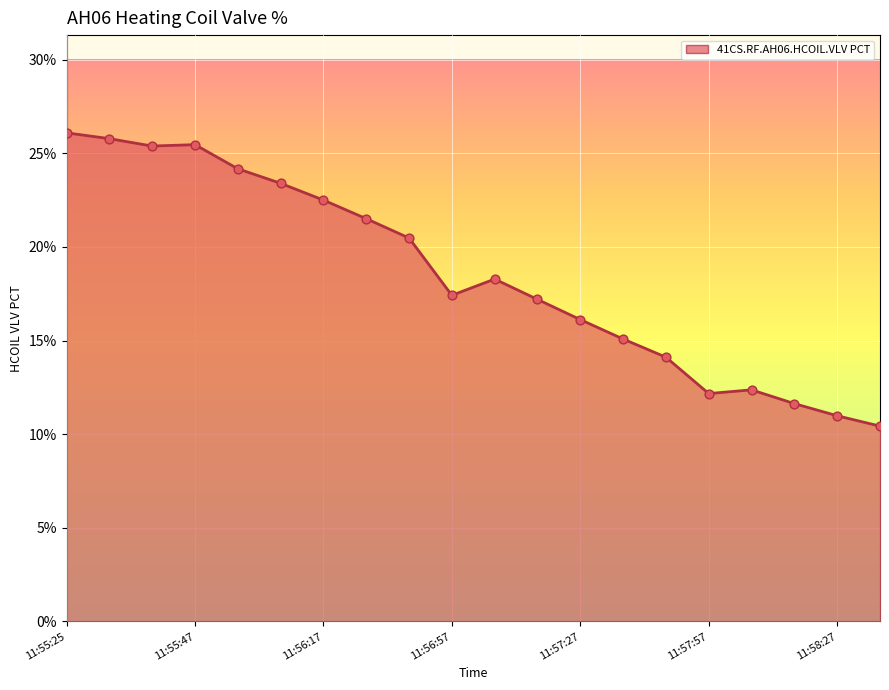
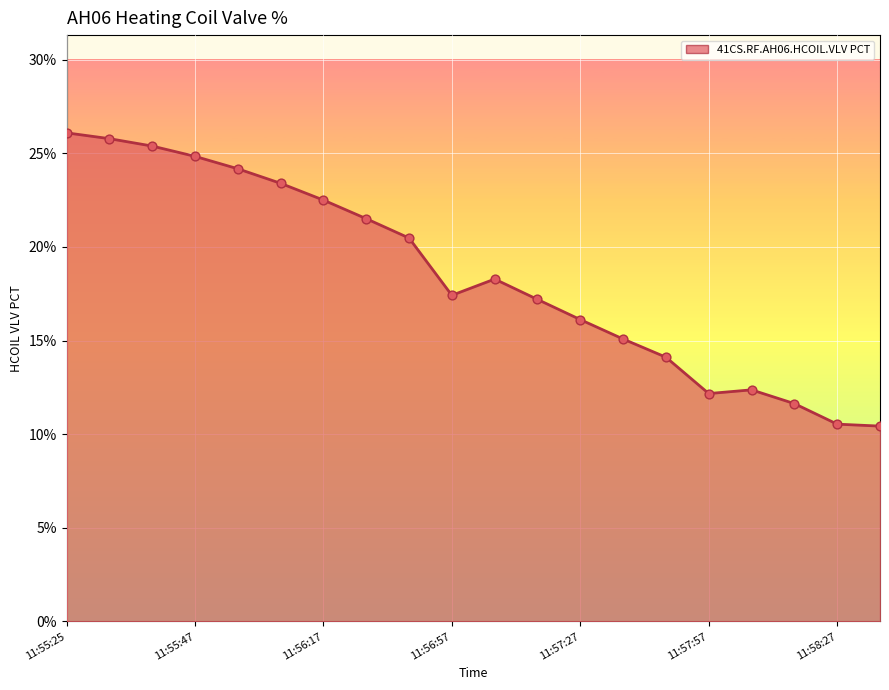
11:55:47: 25.5% -> 24.8%
11:58:27: 11.0% -> 10.5%
